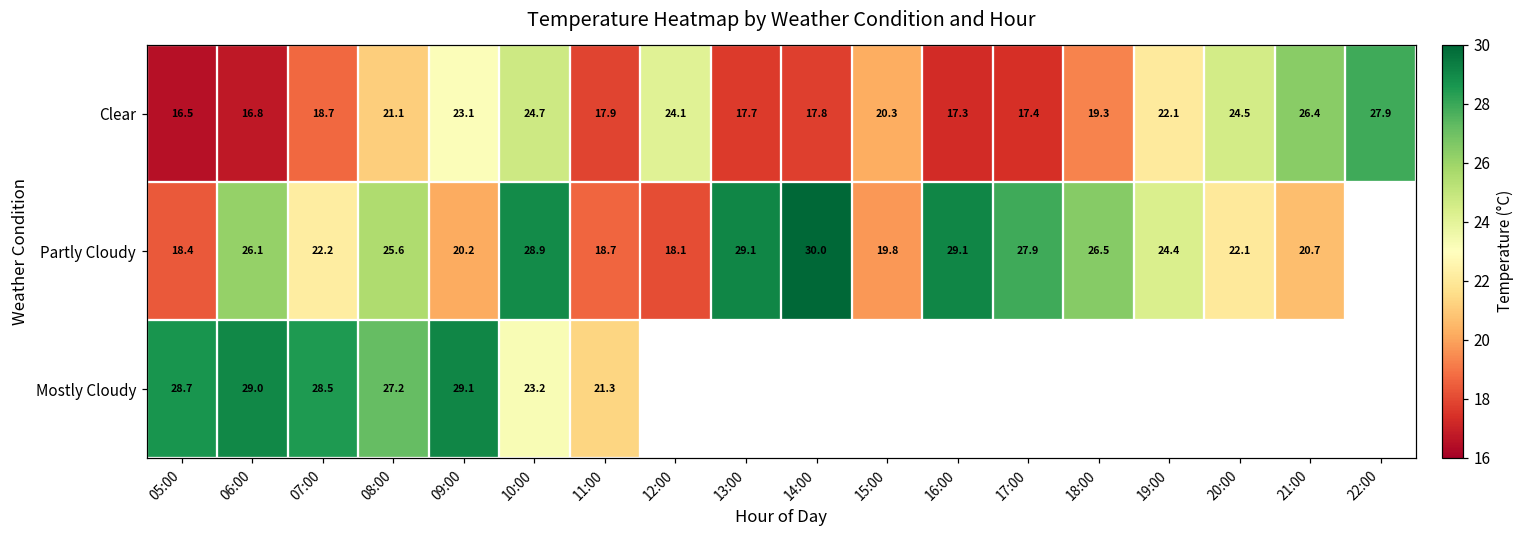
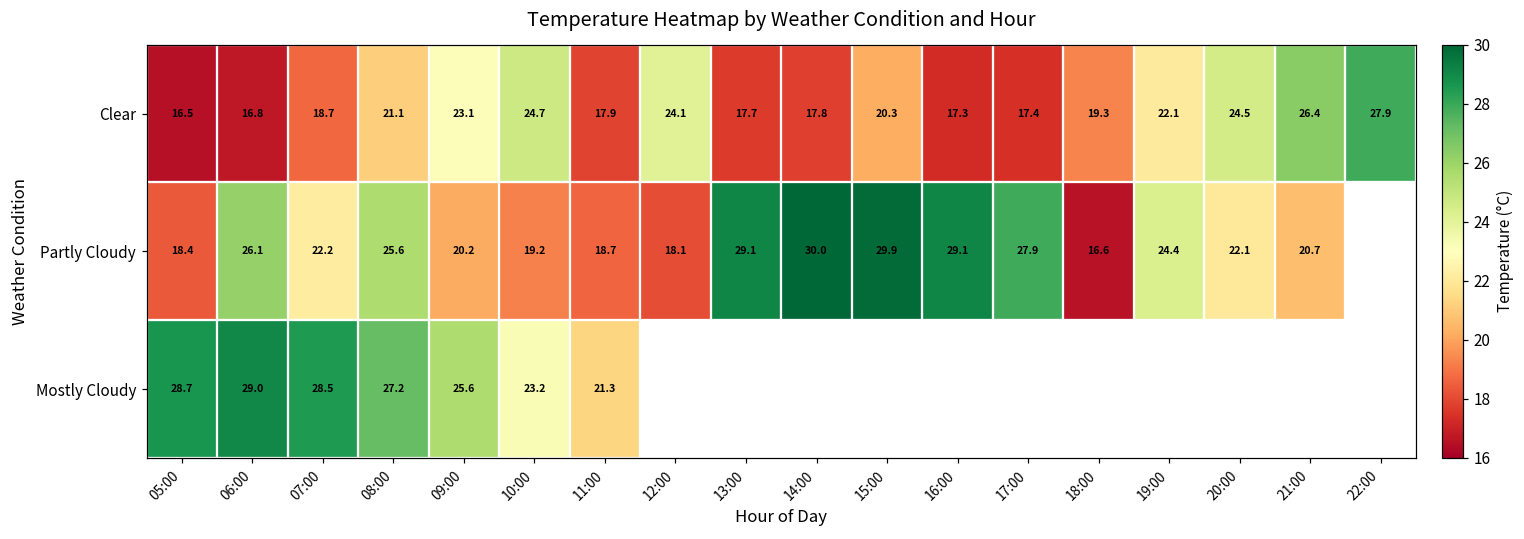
Partly Cloudy, 10:00: 28.9 -> 19.2
Partly Cloudy, 15:00: 19.8 -> 29.9
Partly Cloudy, 18:00: 26.5 -> 16.6
Mostly Cloudy, 09:00: 29.1 -> 25.6
